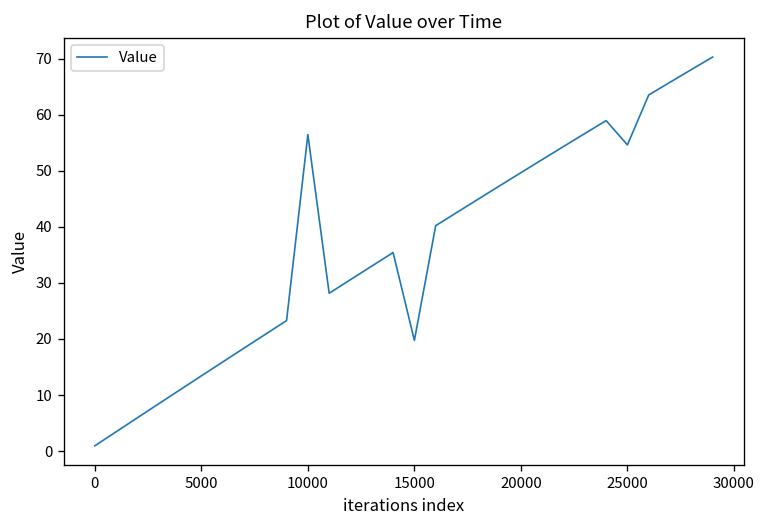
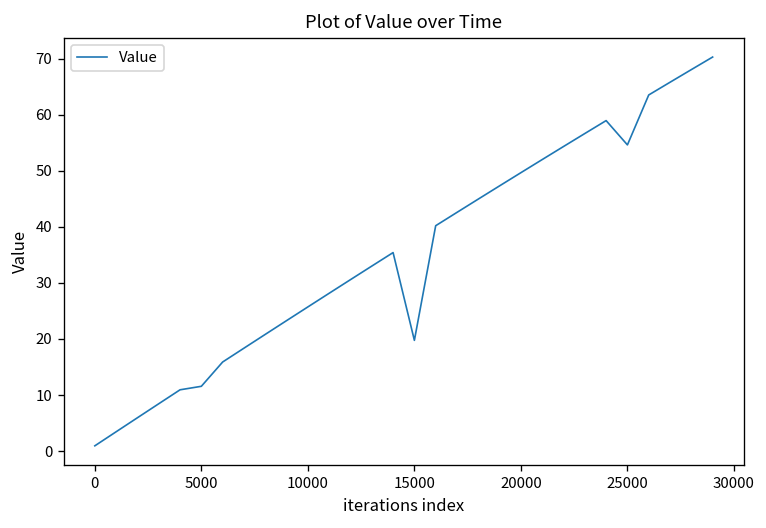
5000: 13 -> 12
10000: 56 -> 26
